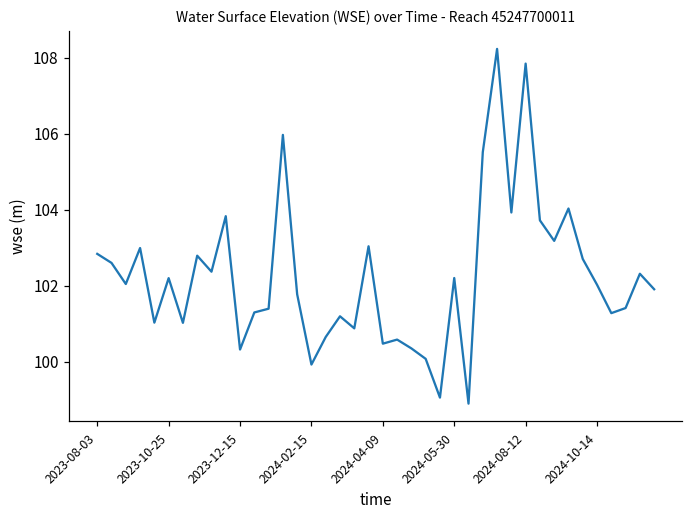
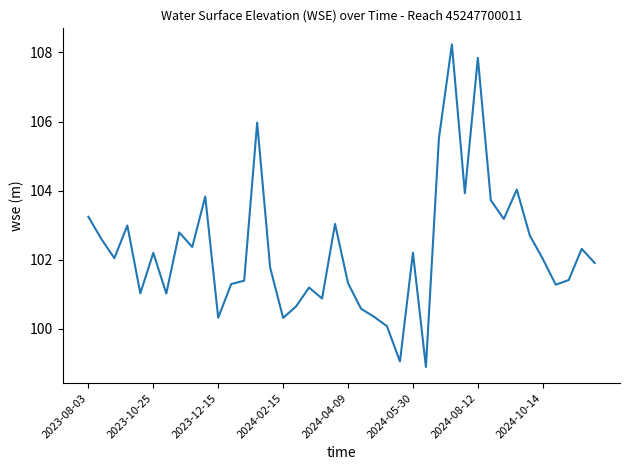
2023-08-03: 102.8 -> 103.2
2024-02-15: 99.9 -> 100.3
2024-04-09: 100.5 -> 101.3
